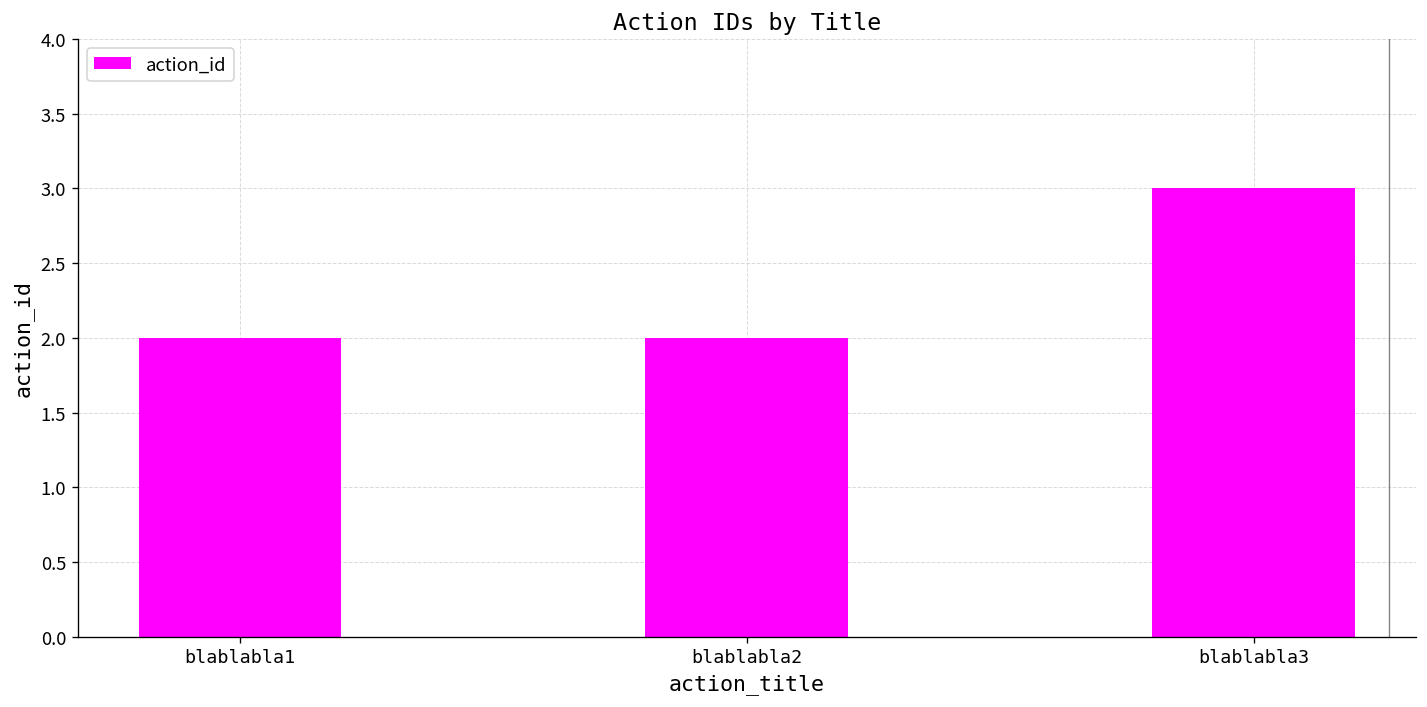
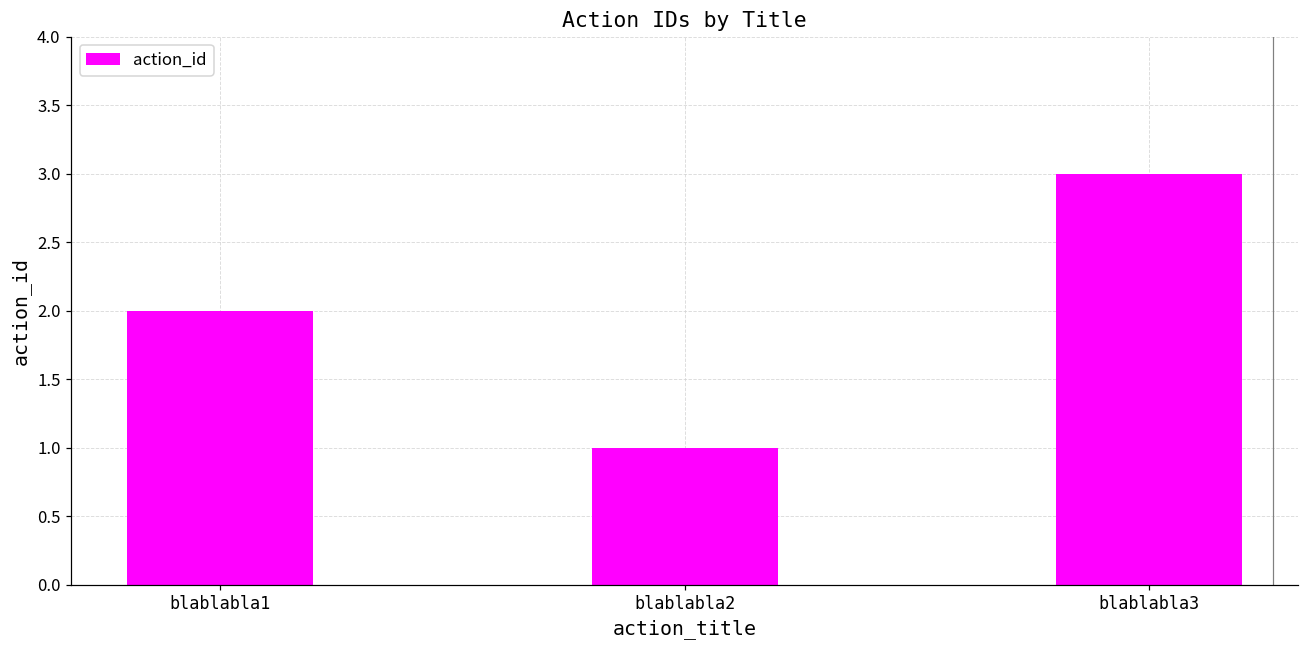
blablabla2: 2 -> 1
